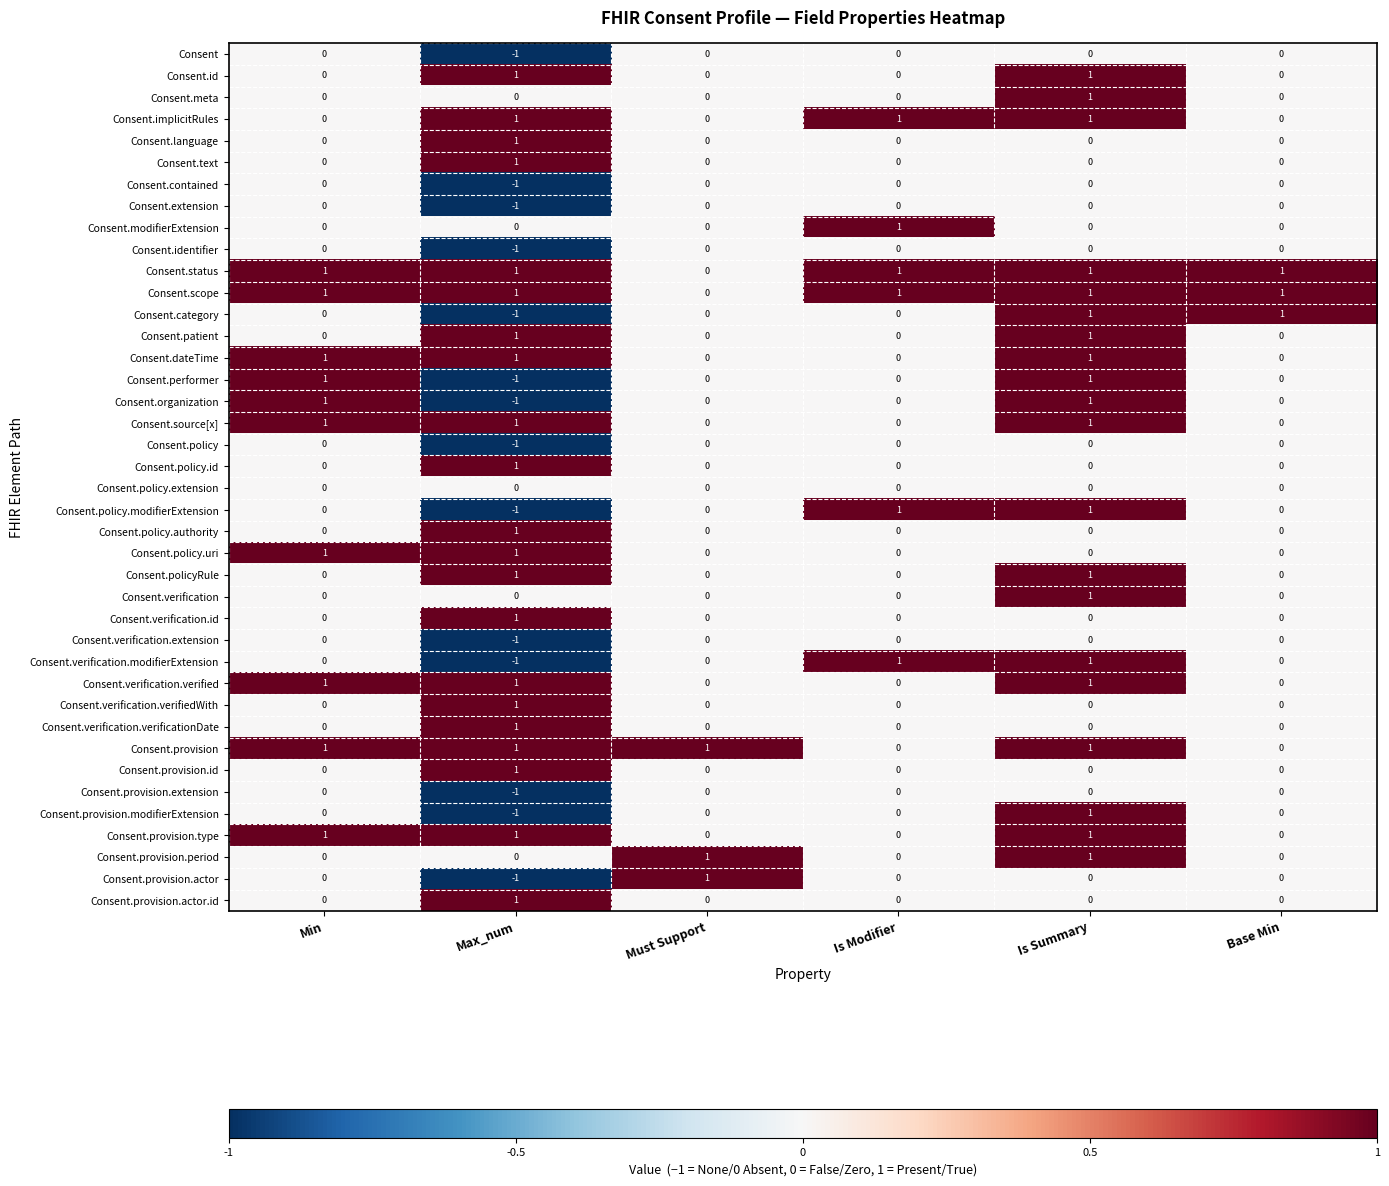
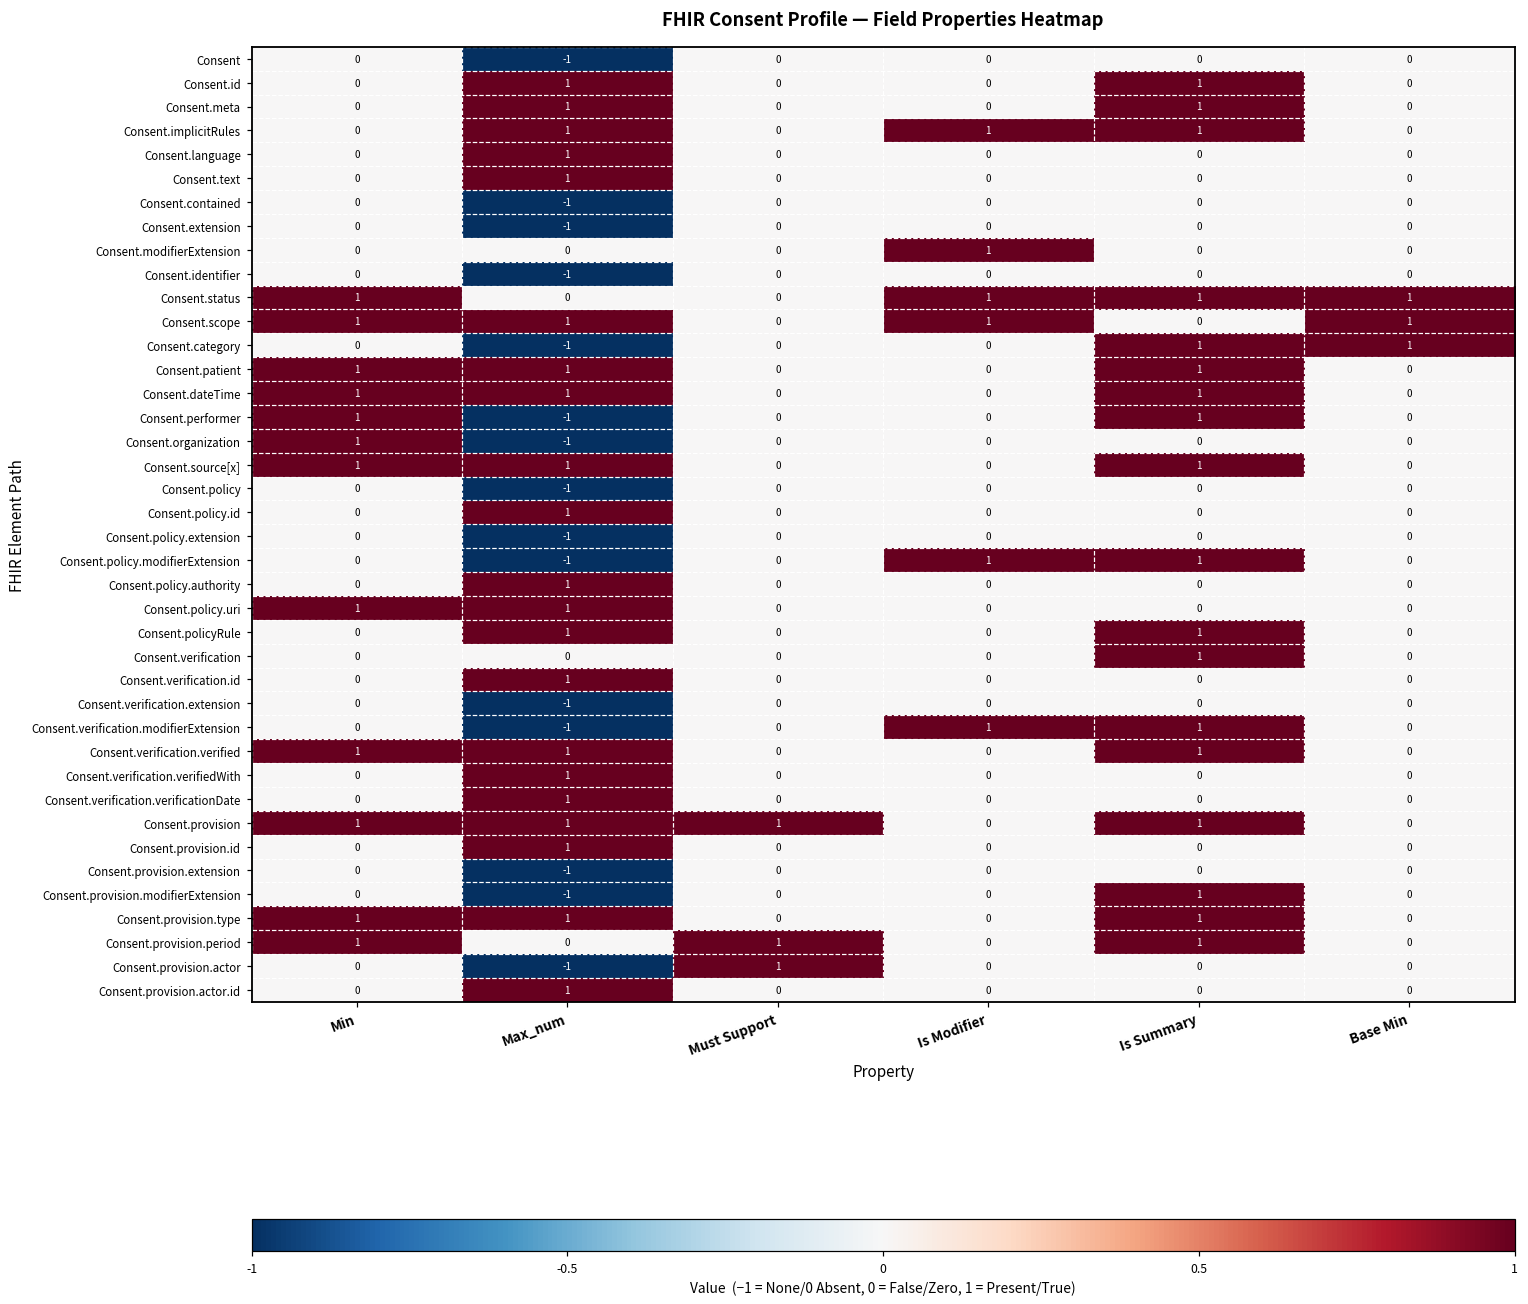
Consent.meta, Max_num: 0 -> 1
Consent.status, Max_num: 1 -> 0
Consent.scope, Is Summary: 1 -> 0
Consent.patient, Min: 0 -> 1
Consent.organization, Is Summary: 1 -> 0
Consent.policy.extension, Max_num: 0 -> -1
Consent.provision.period, Min: 0 -> 1
